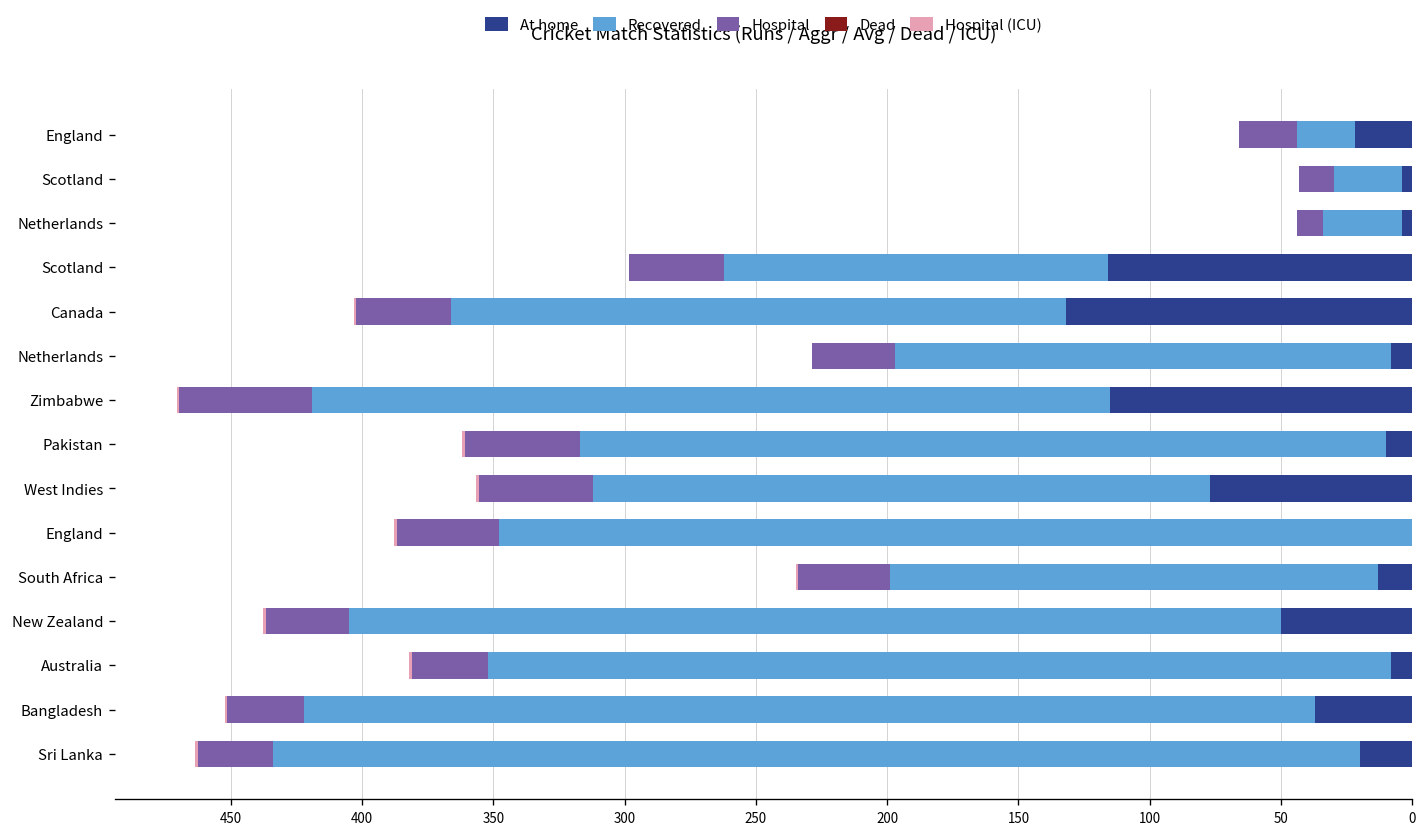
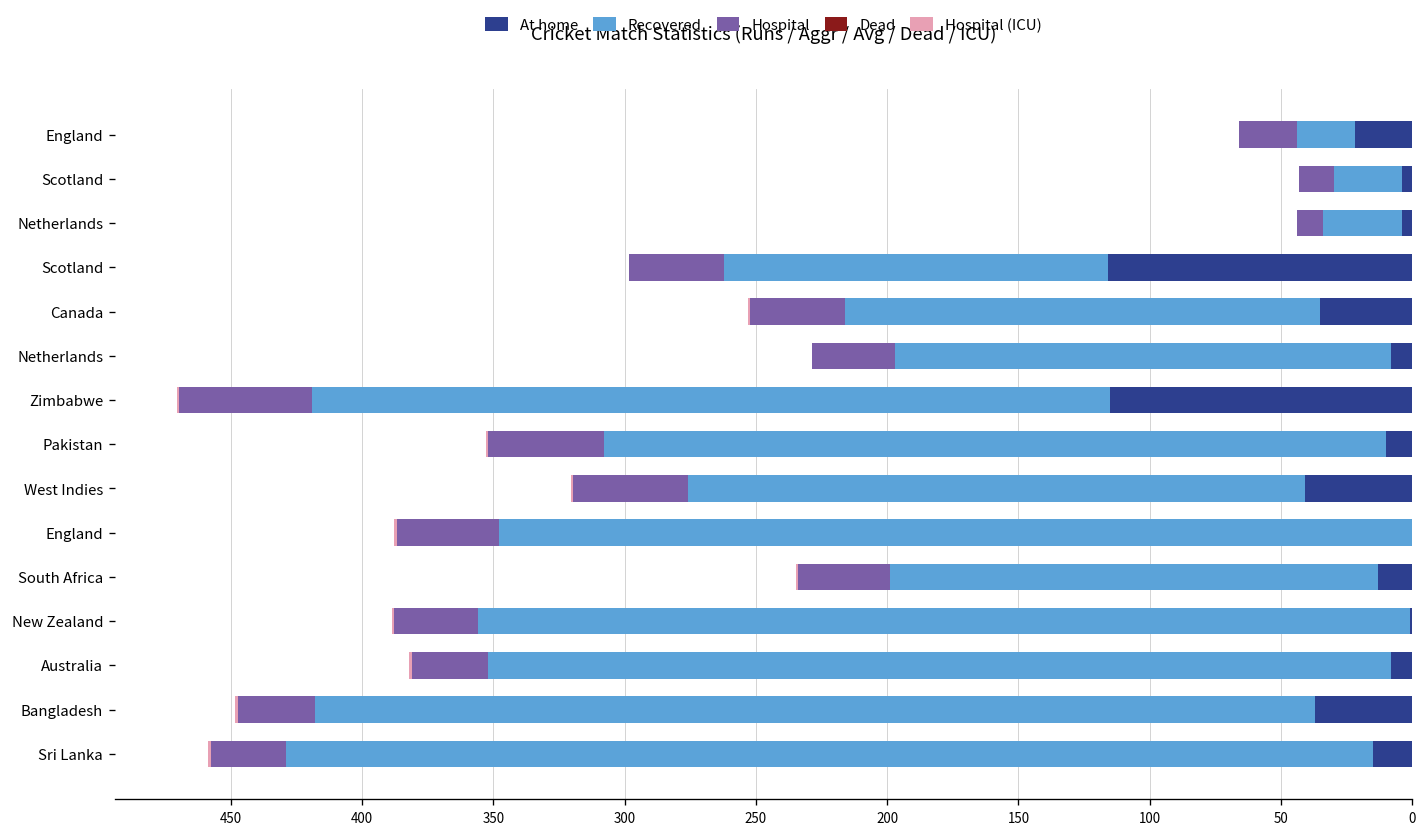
At home, Canada: 132 -> 35
Recovered, Canada: 234 -> 181
Recovered, Pakistan: 307 -> 298
At home, West Indies: 77 -> 41
At home, New Zealand: 50 -> 1
Recovered, Bangladesh: 385 -> 381
At home, Sri Lanka: 20 -> 15
